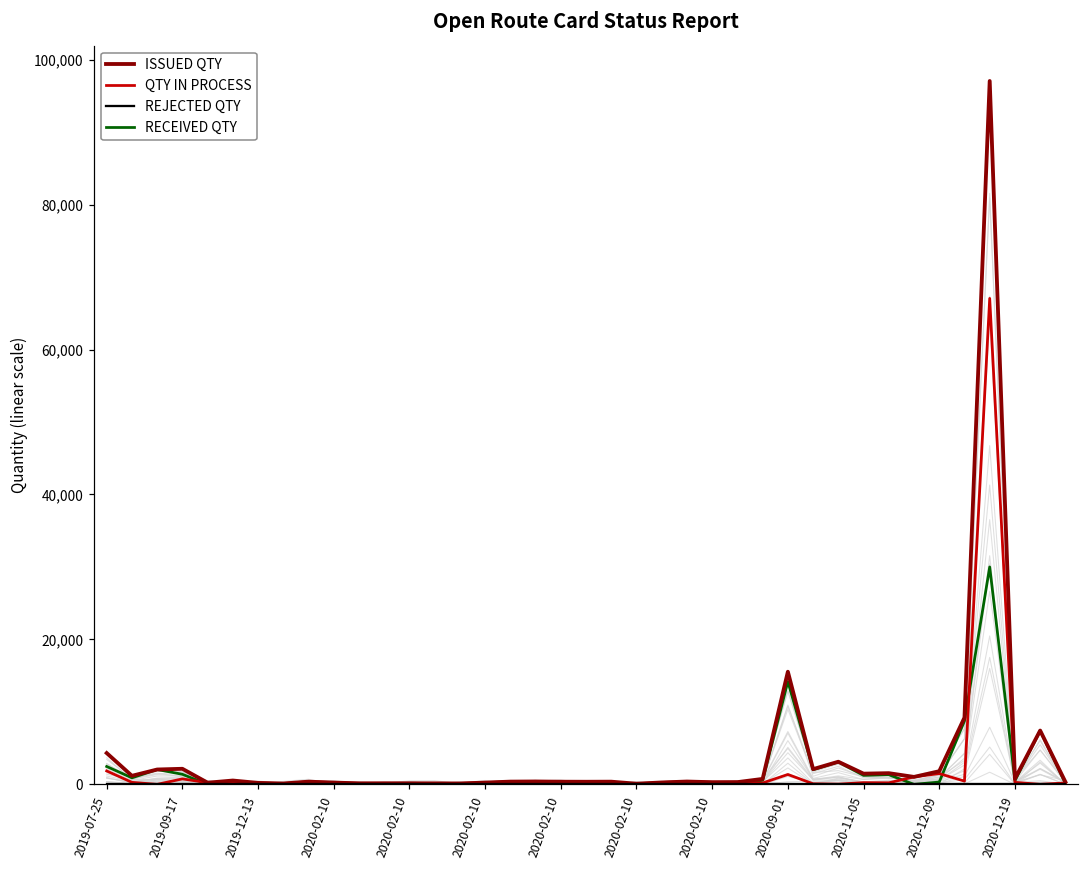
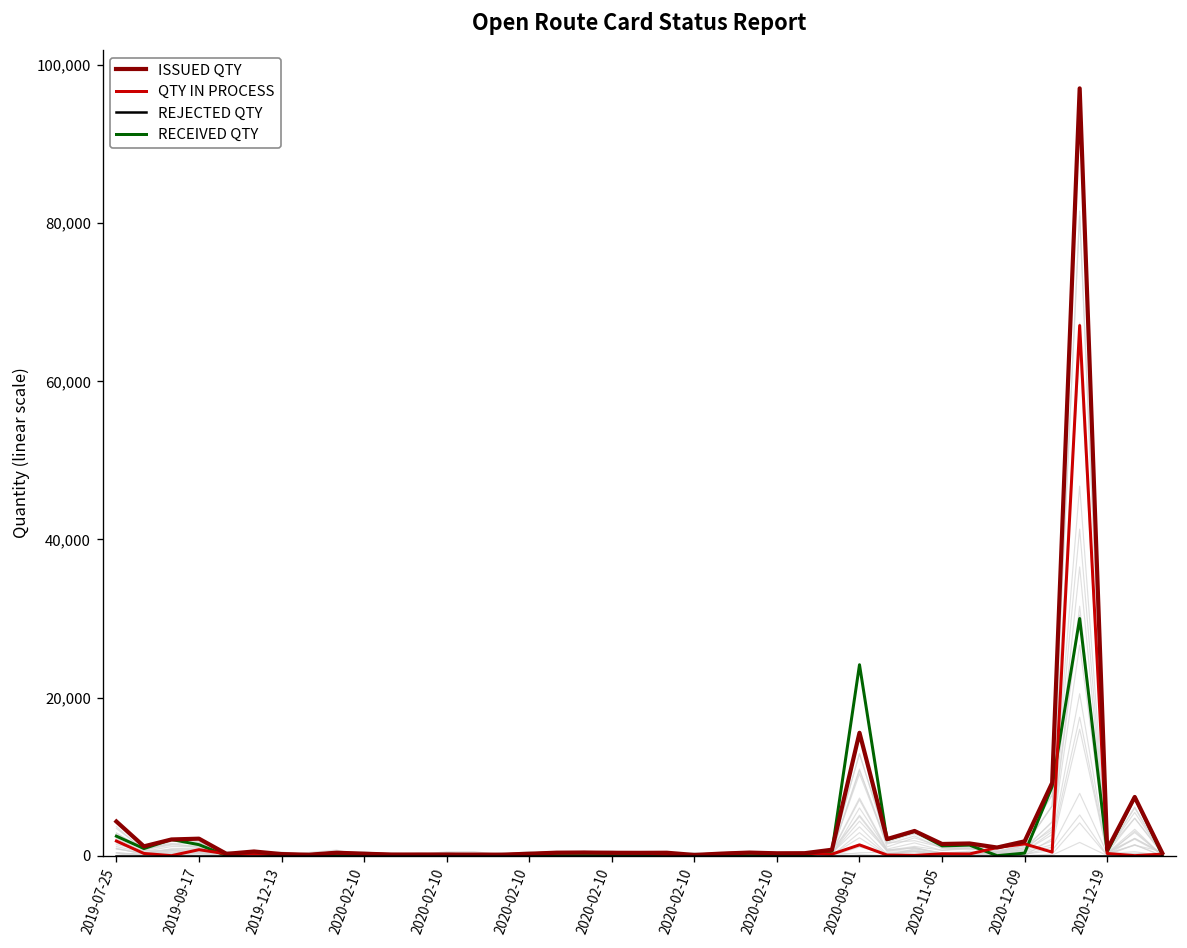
RECEIVED QTY, 2020-09-01: 14,000 -> 24,000
